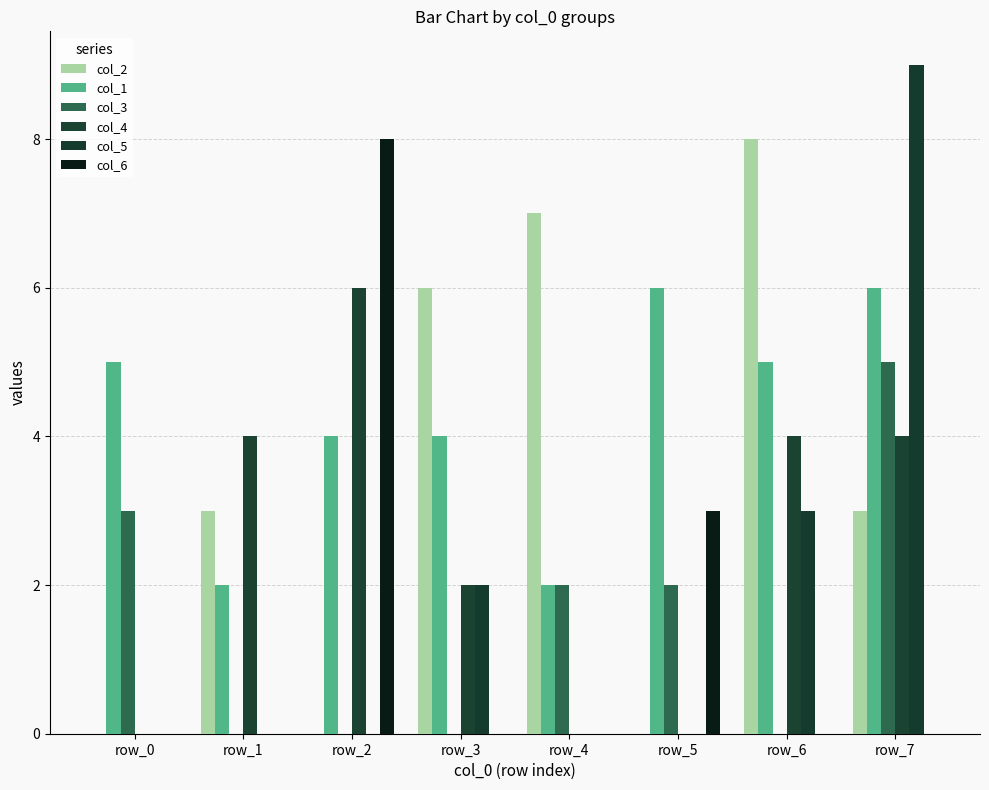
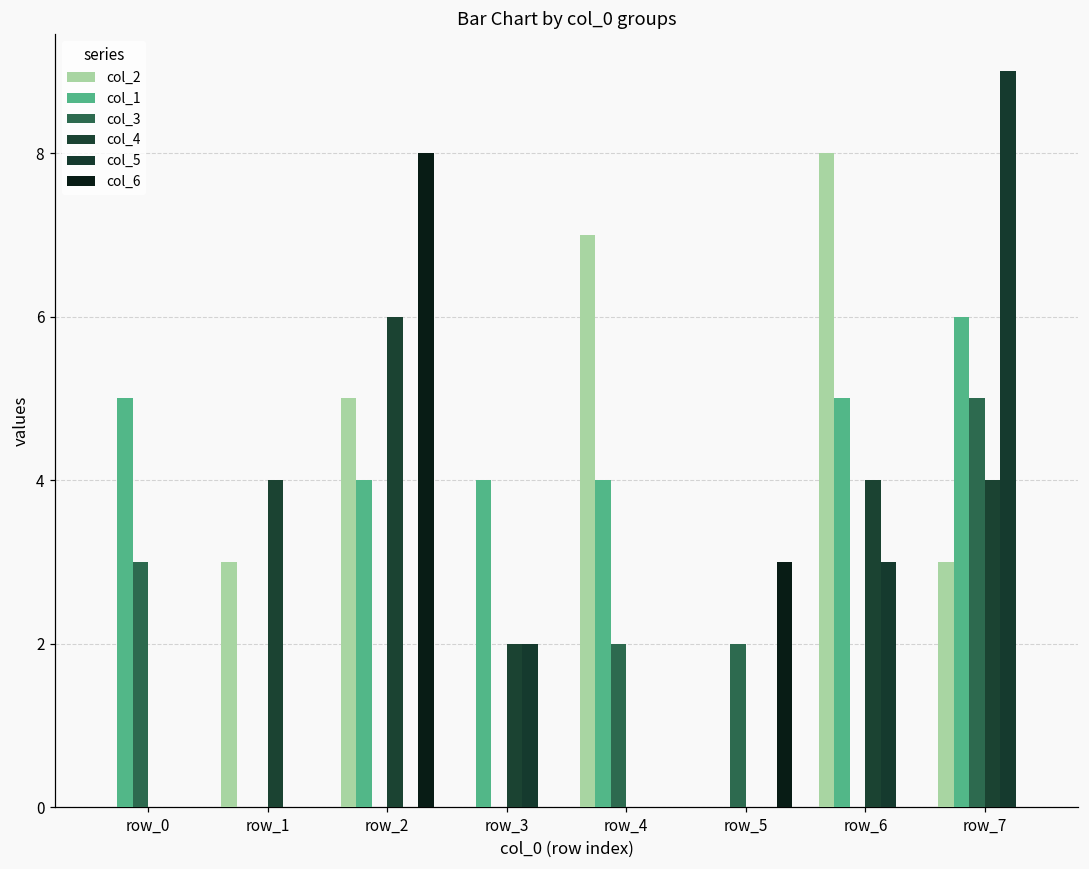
col_1, row_1: 2 -> 0
col_2, row_2: 0 -> 5
col_2, row_3: 6 -> 0
col_1, row_4: 2 -> 4
col_1, row_5: 6 -> 0
